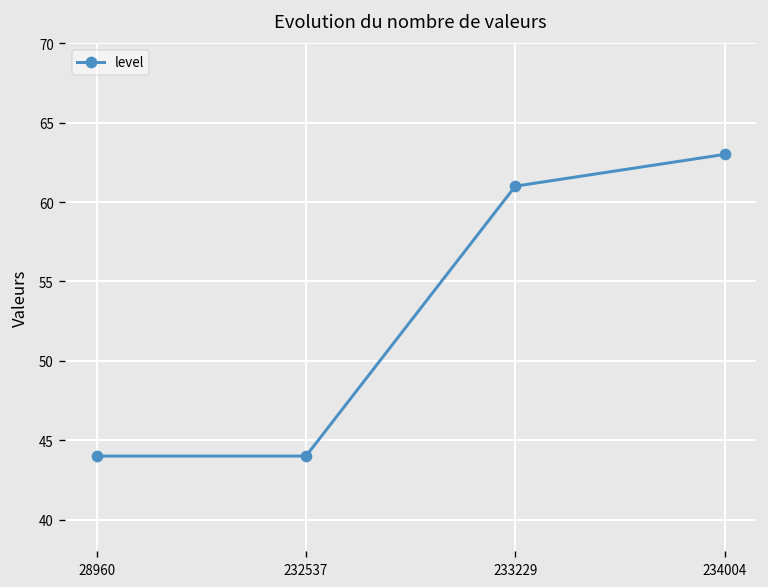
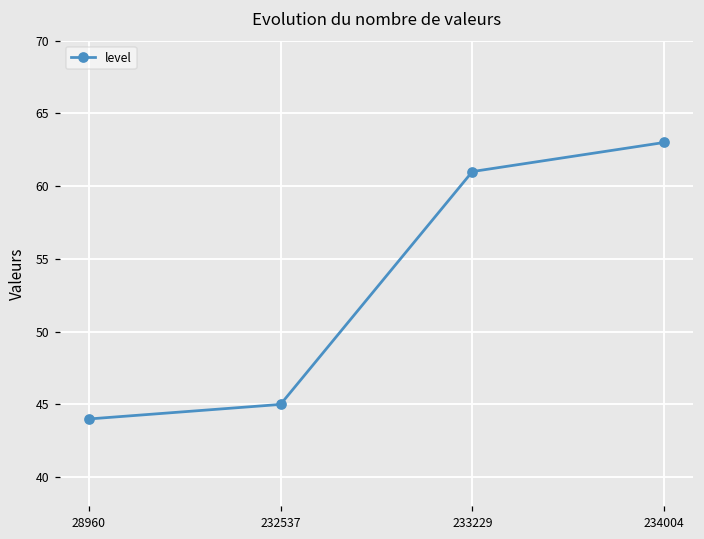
232537: 44 -> 45
